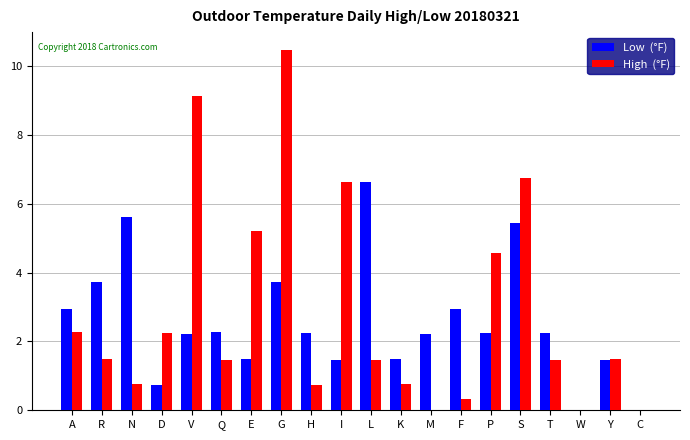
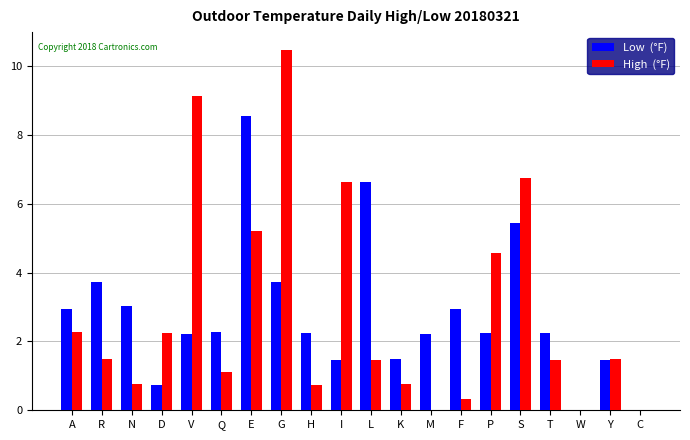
Low (°F), N: 5.6 -> 3.0
High (°F), Q: 1.5 -> 1.1
Low (°F), E: 1.5 -> 8.5
